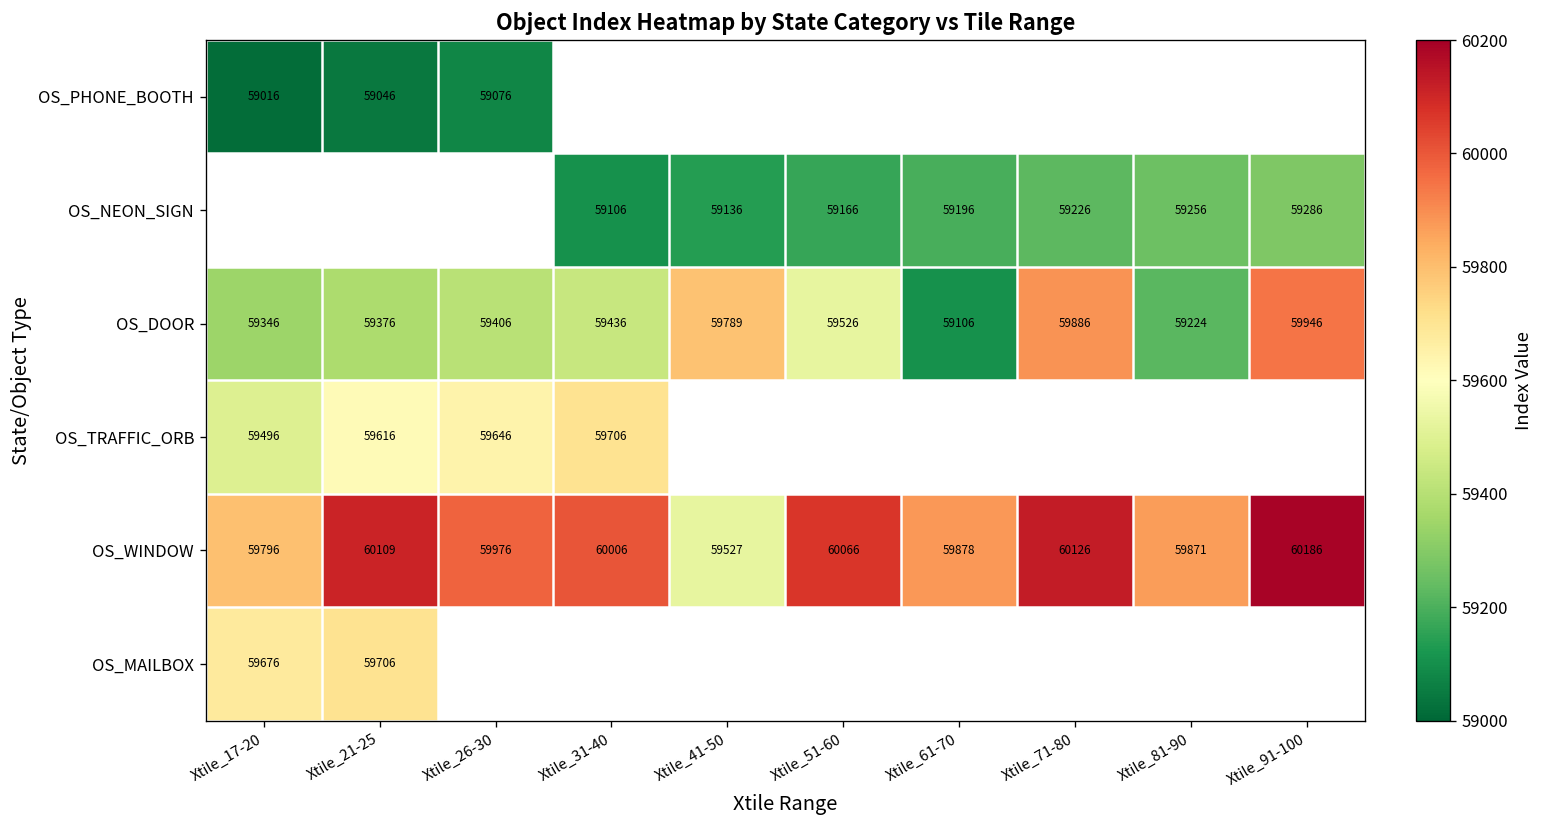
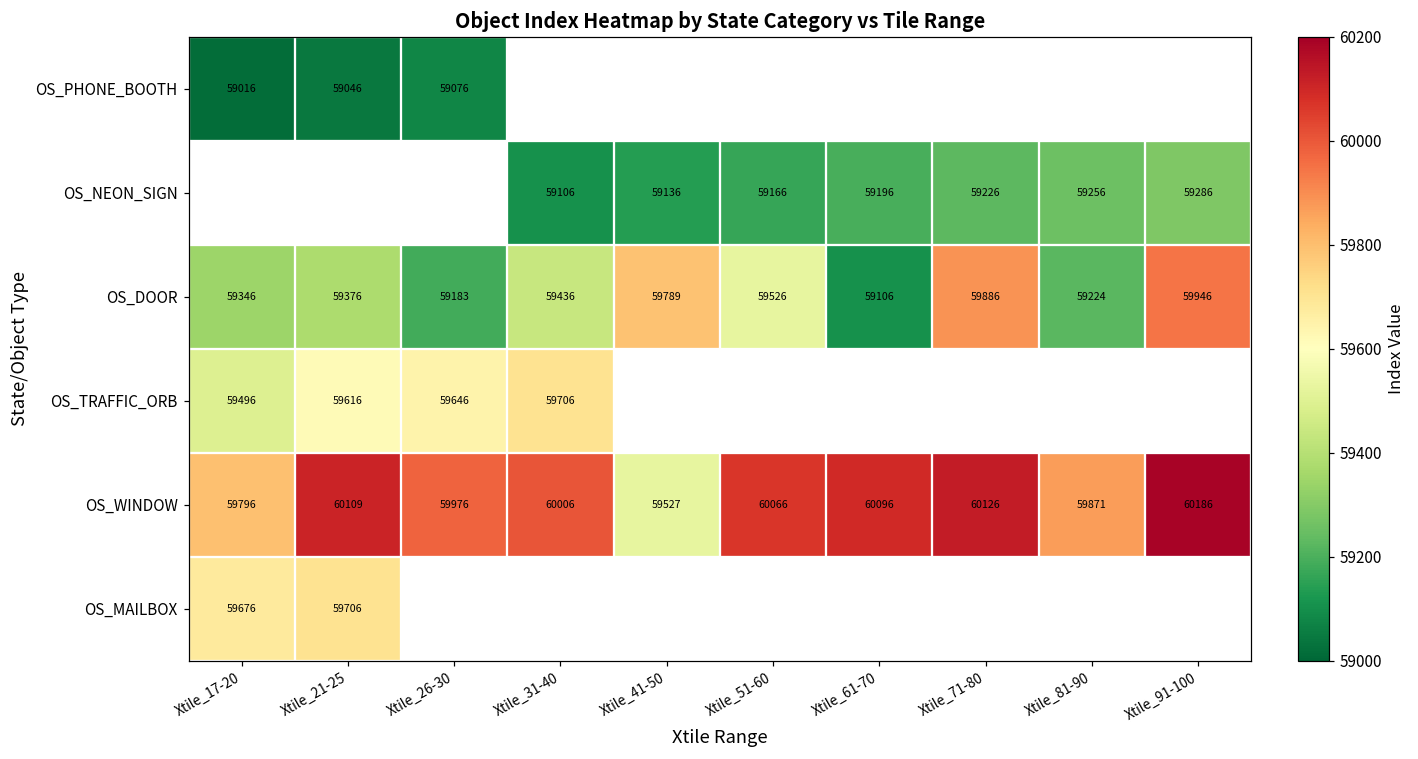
OS_DOOR, Xtile_26-30: 59406 -> 59183
OS_WINDOW, Xtile_61-70: 59878 -> 60096
